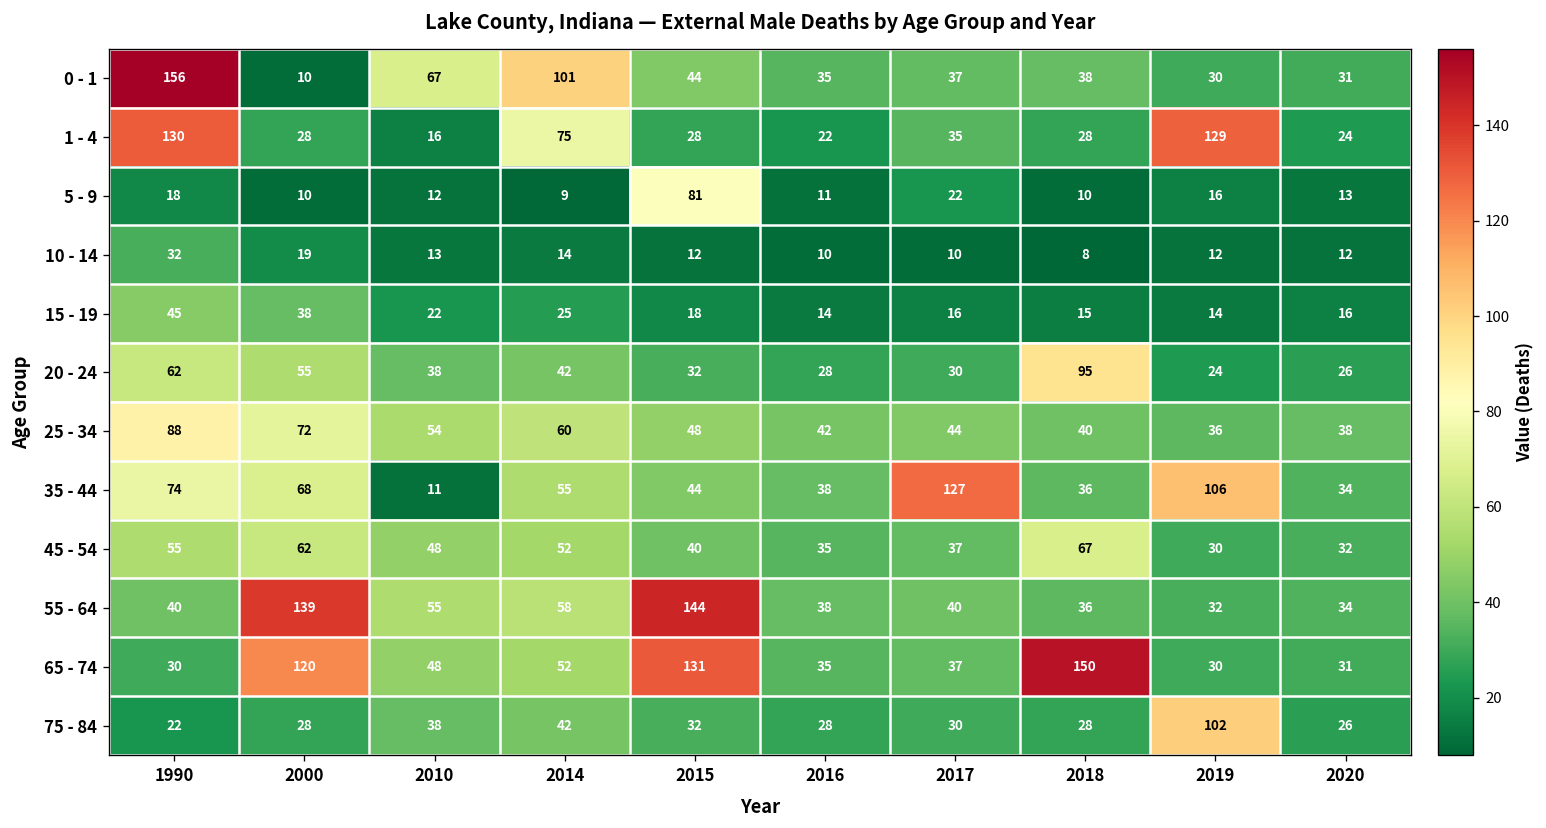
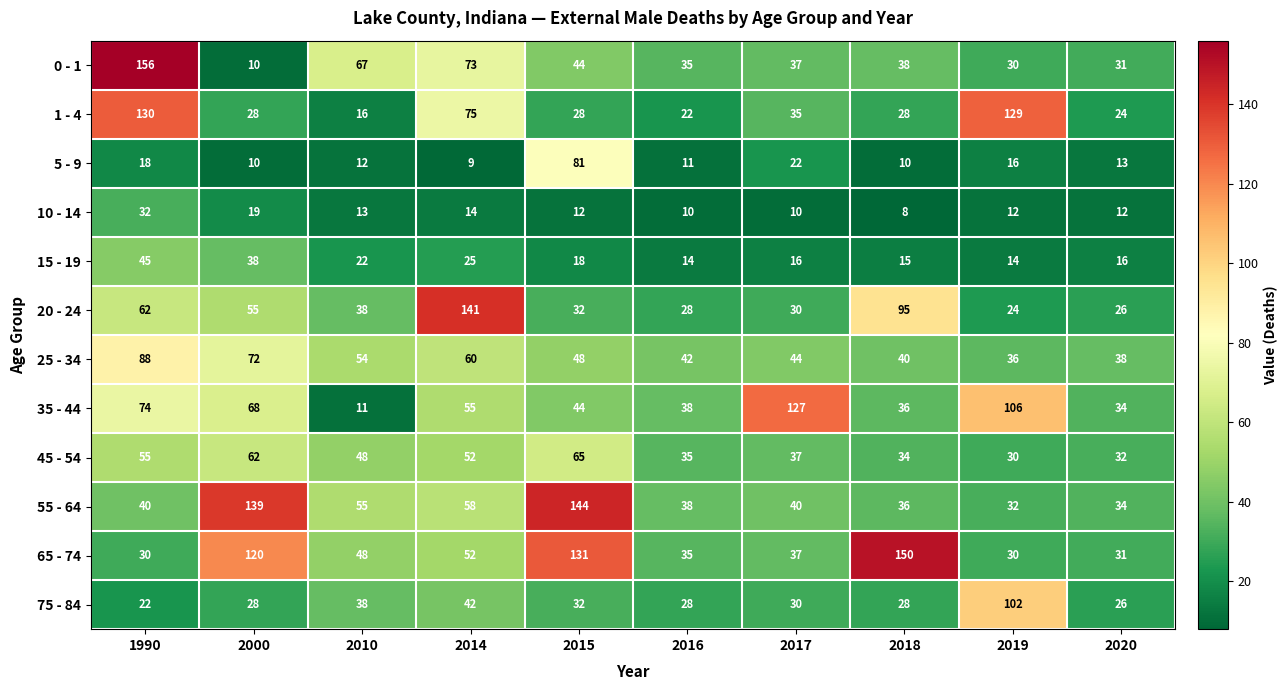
0 - 1, 2014: 101 -> 73
20 - 24, 2014: 42 -> 141
45 - 54, 2015: 40 -> 65
45 - 54, 2018: 67 -> 34
